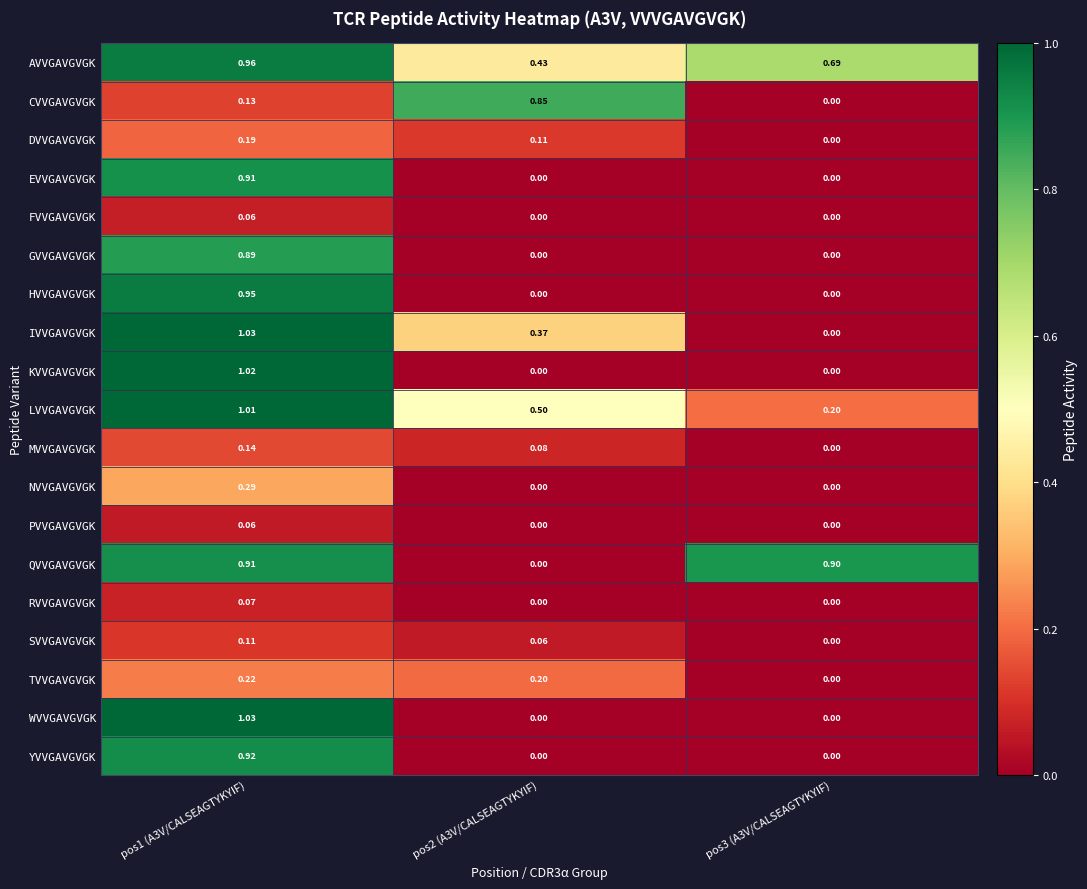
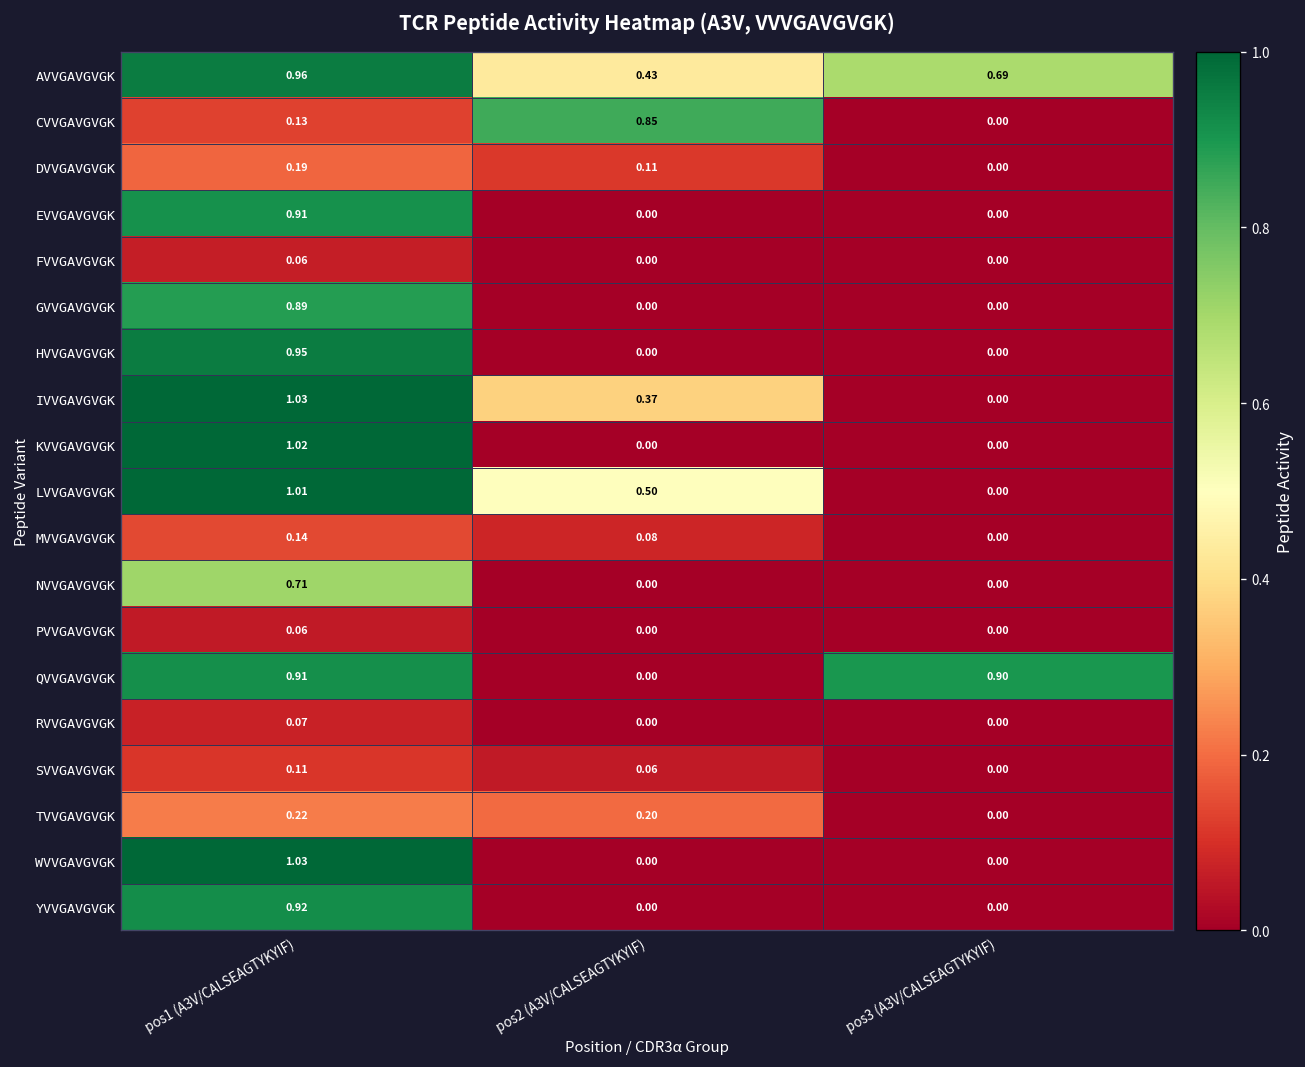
LVVGAVGVGK, pos3 (A3V/CALSEAGTYKYIF): 0.20 -> 0.00
NVVGAVGVGK, pos1 (A3V/CALSEAGTYKYIF): 0.29 -> 0.71
